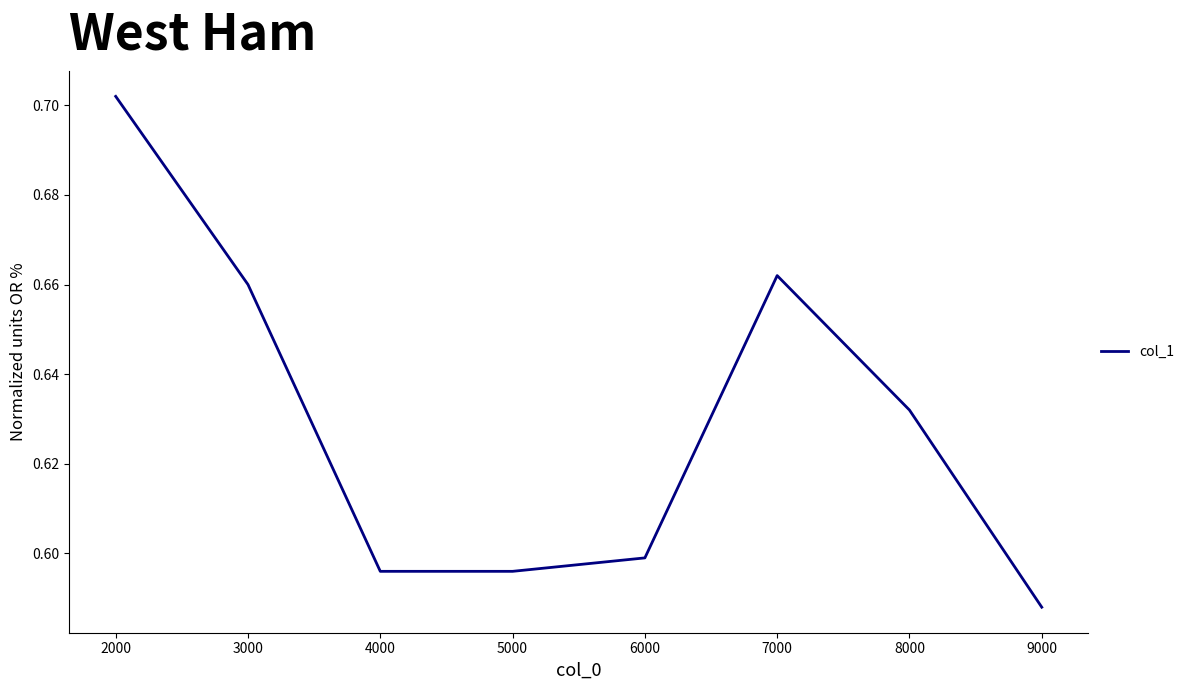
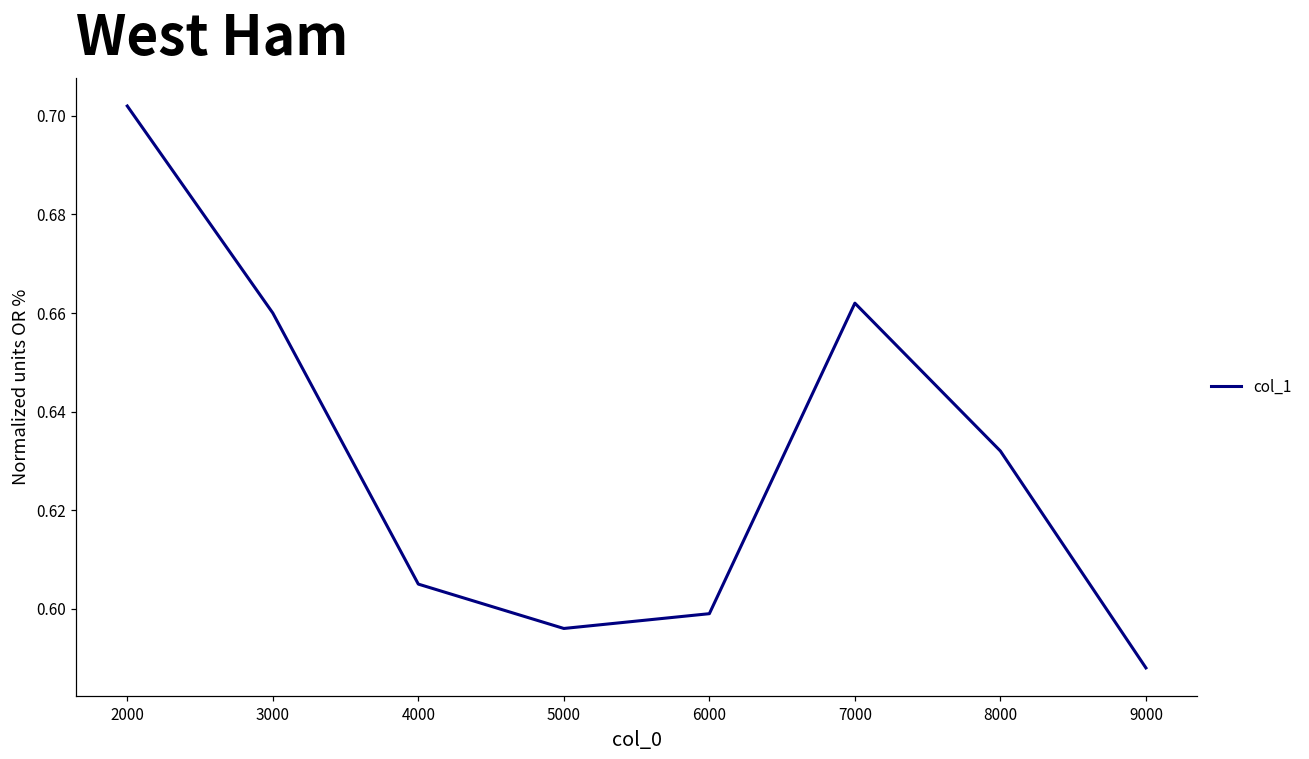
4000: 0.596 -> 0.605
